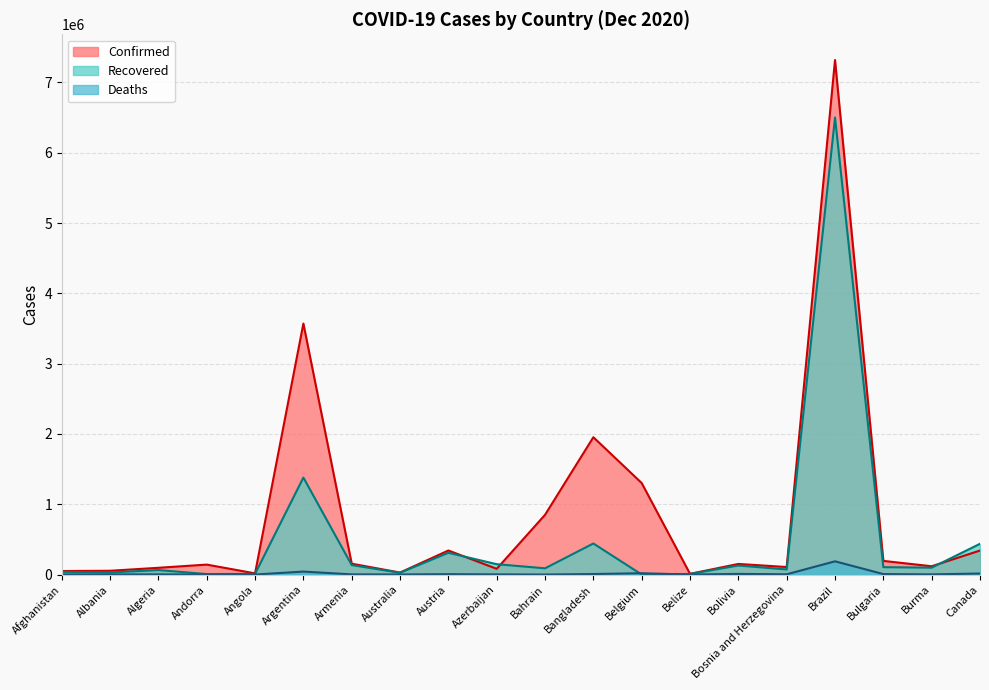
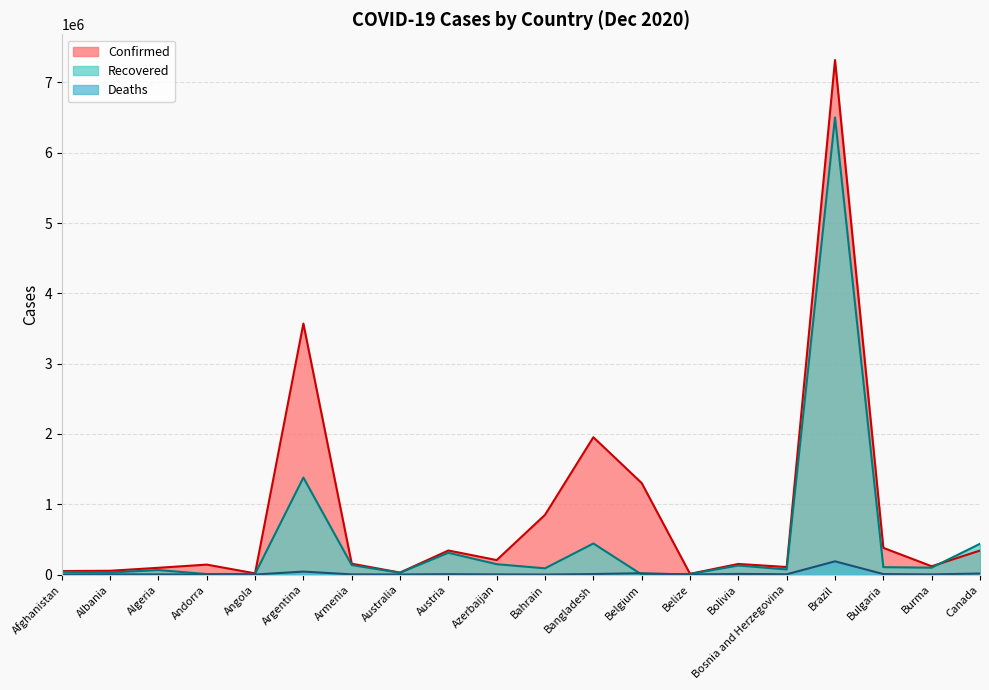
Confirmed, Azerbaijan: 100000 -> 200000
Confirmed, Bulgaria: 200000 -> 400000
